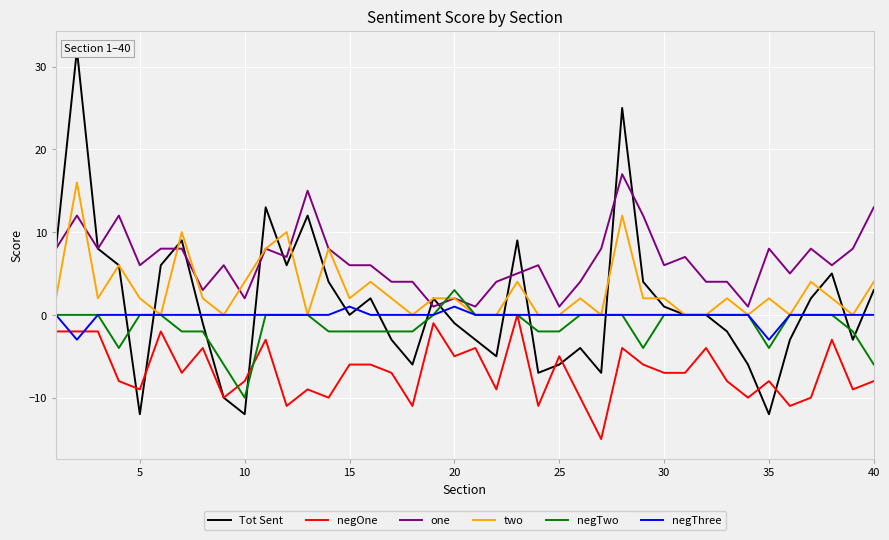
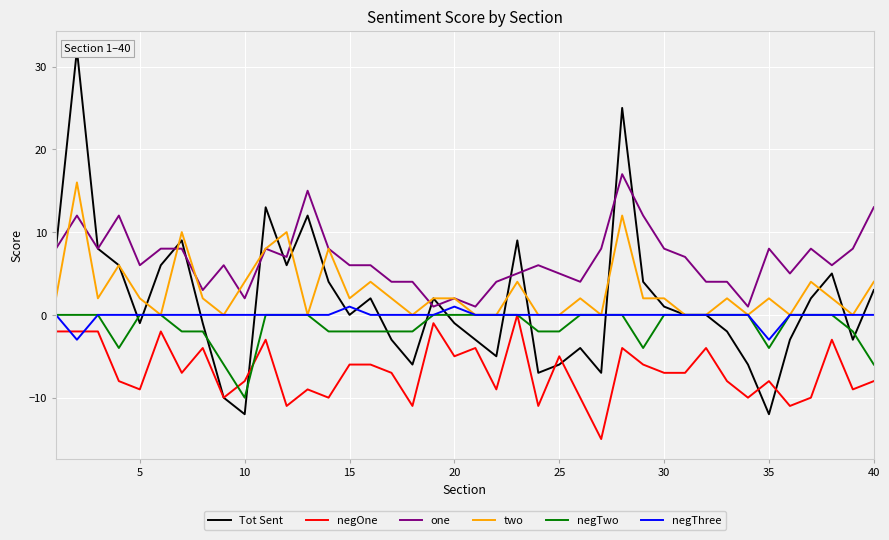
Tot Sent, 5: -12 -> -1
negTwo, 20: 3 -> 0
one, 25: 1 -> 5
one, 30: 6 -> 8
